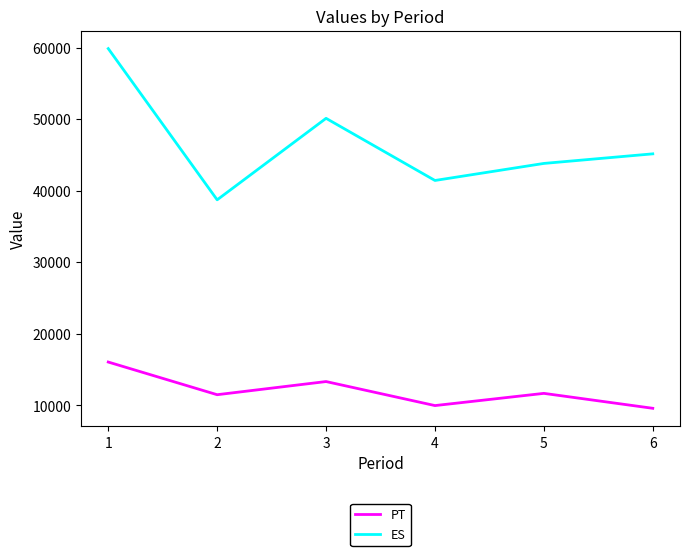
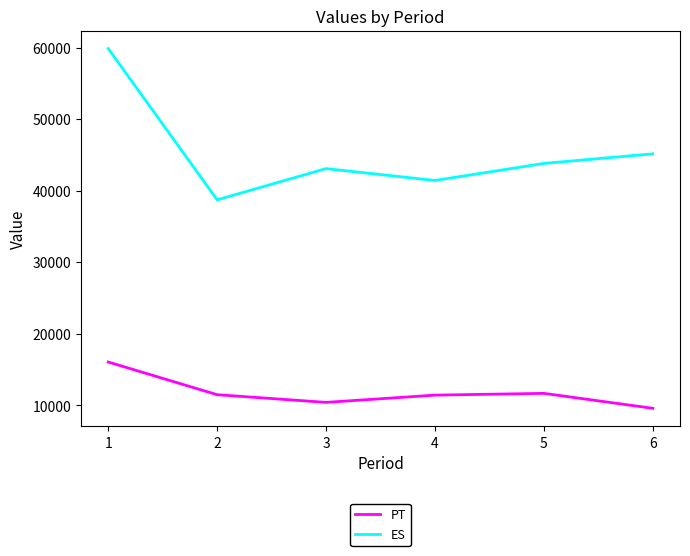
PT, 3: 13000 -> 10000
ES, 3: 50000 -> 43000
PT, 4: 10000 -> 11000
